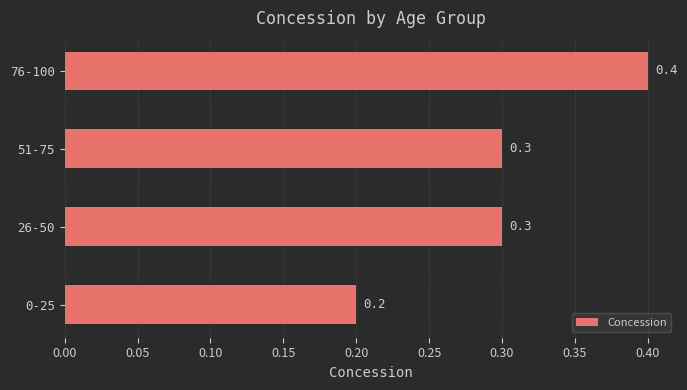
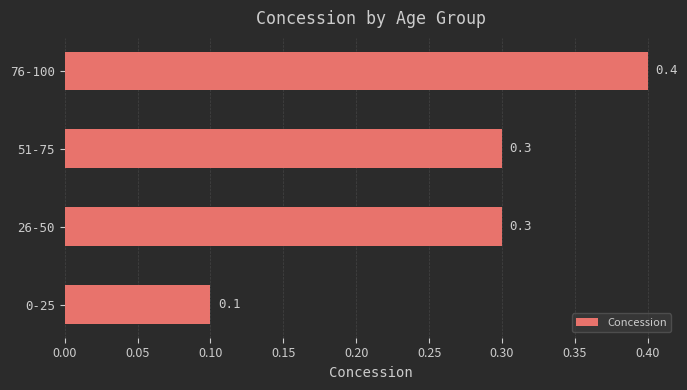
0-25: 0.2 -> 0.1
